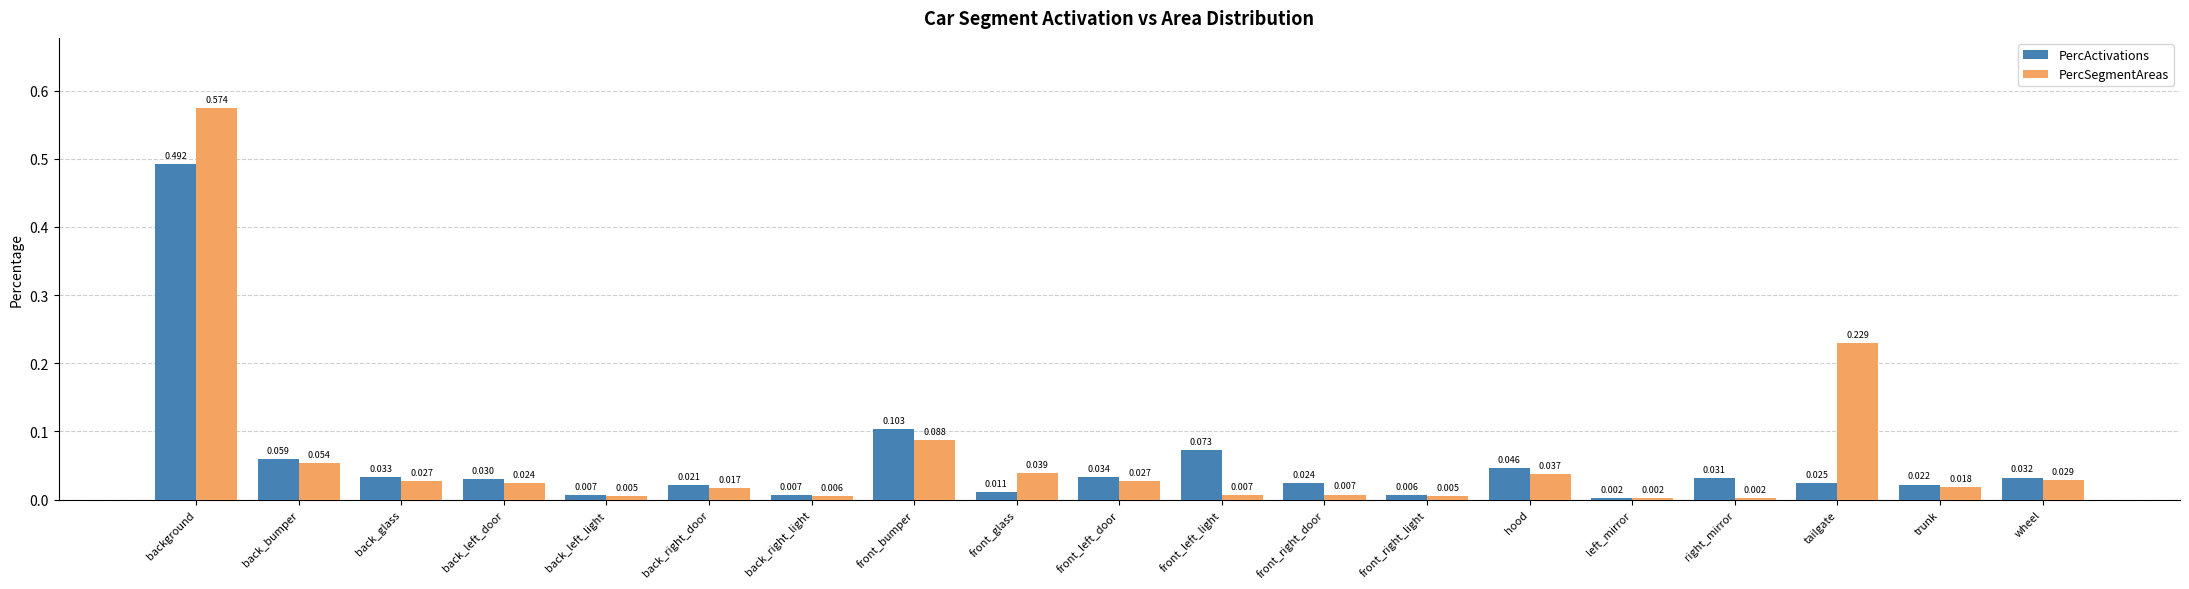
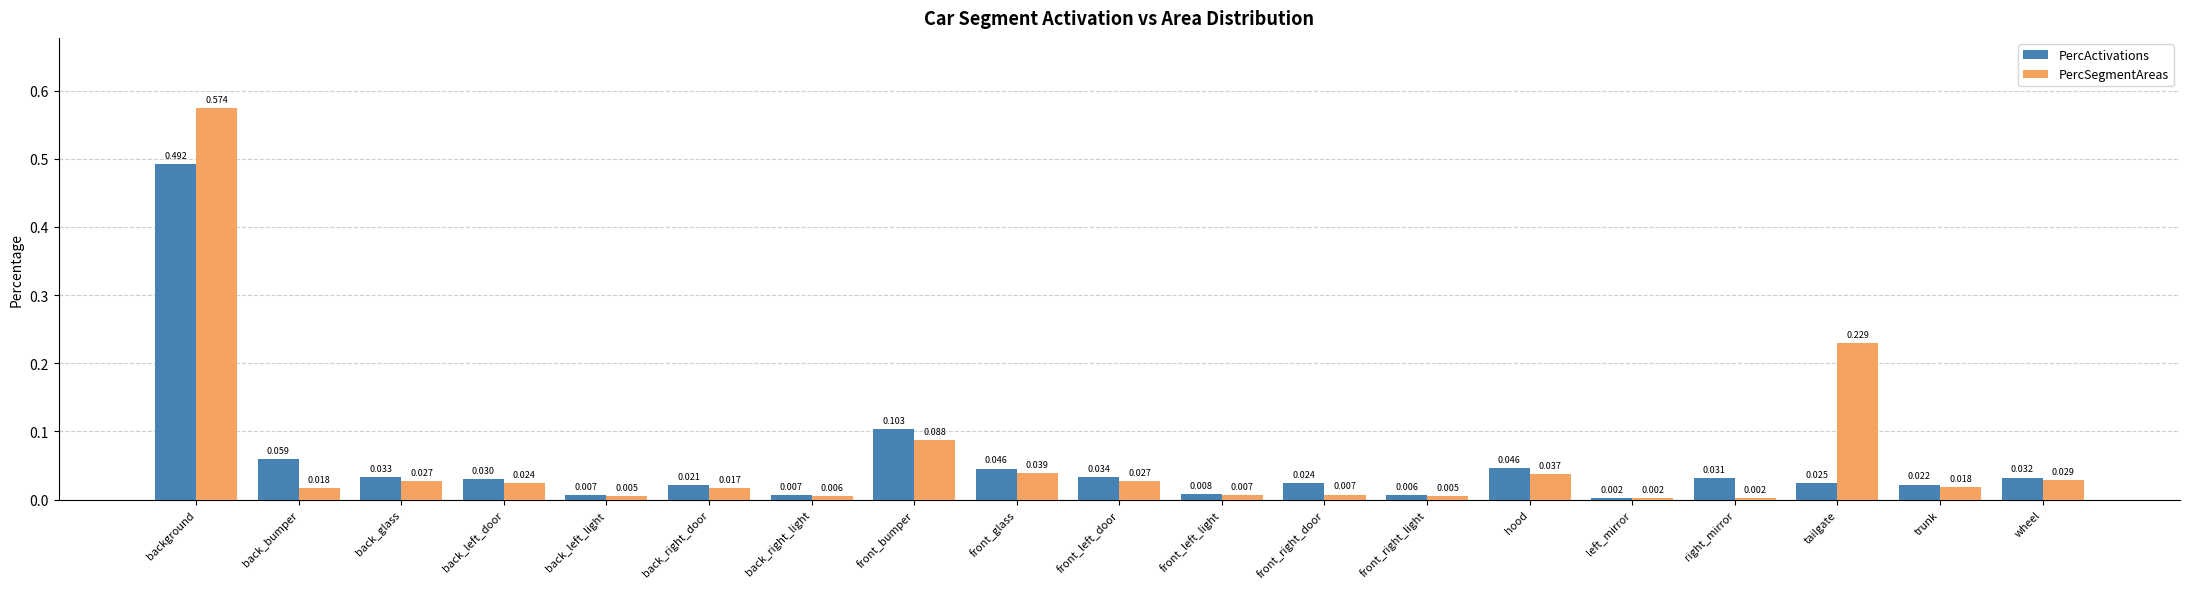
PercSegmentAreas, back_bumper: 0.054 -> 0.018
PercActivations, front_glass: 0.011 -> 0.046
PercActivations, front_left_light: 0.073 -> 0.008
